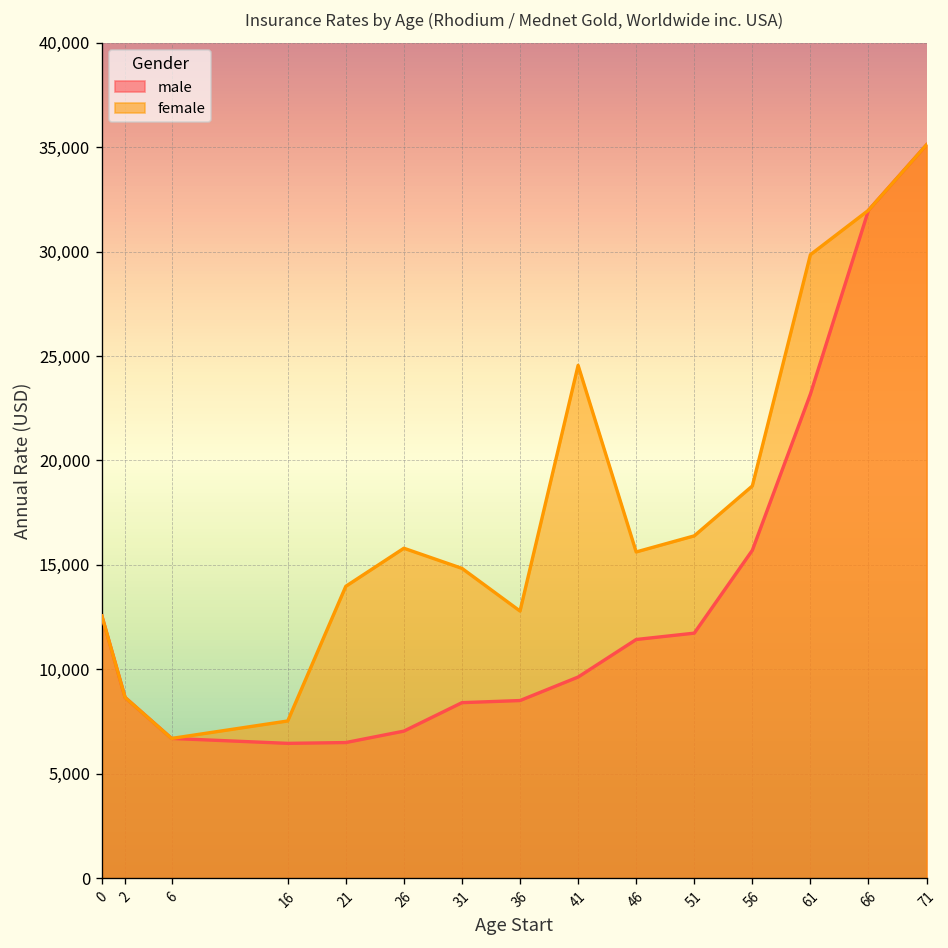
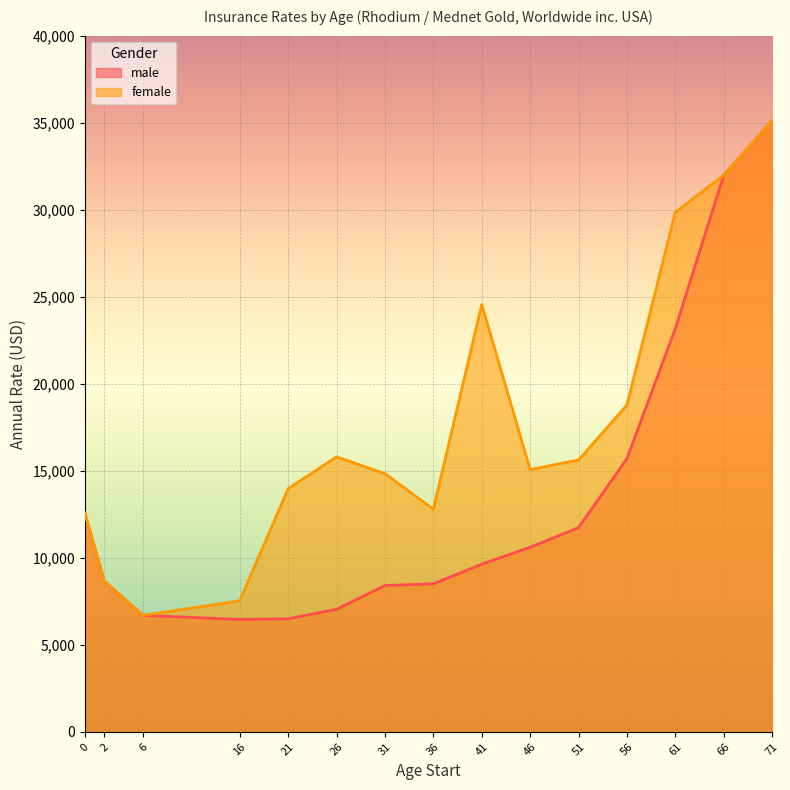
male, 46: 11,400 -> 10,600
female, 46: 15,600 -> 15,100
female, 51: 16,400 -> 15,600
